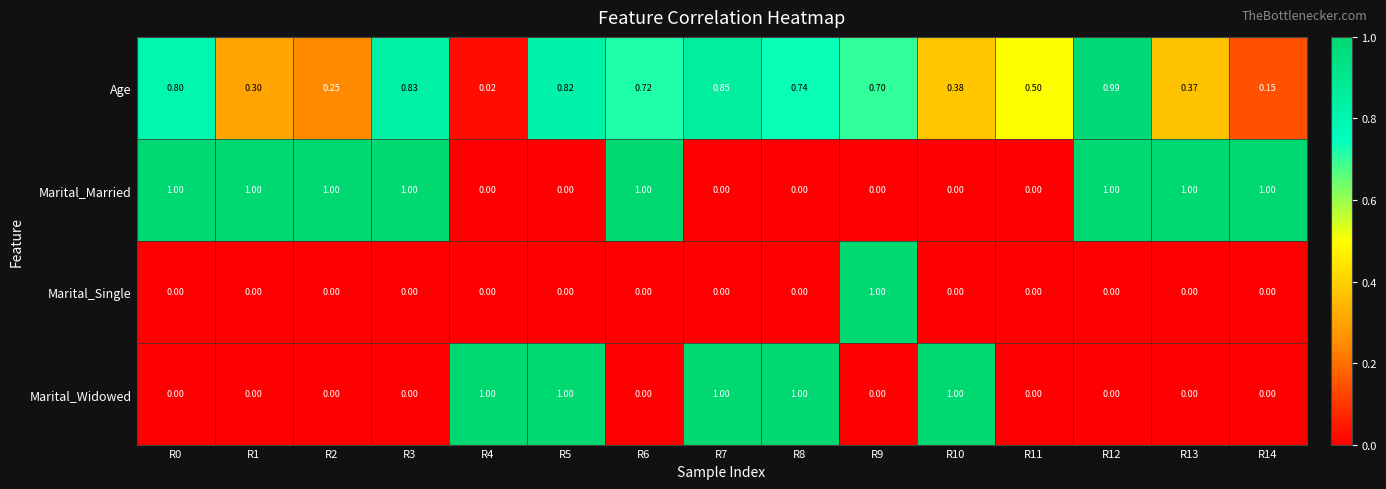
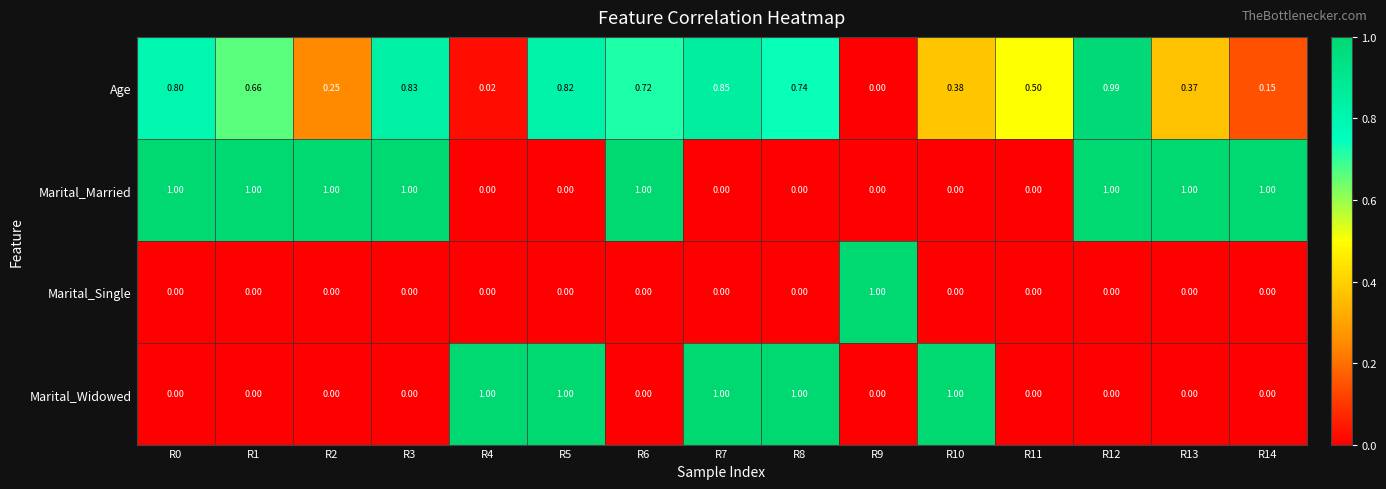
Age, R1: 0.30 -> 0.66
Age, R9: 0.70 -> 0.00
